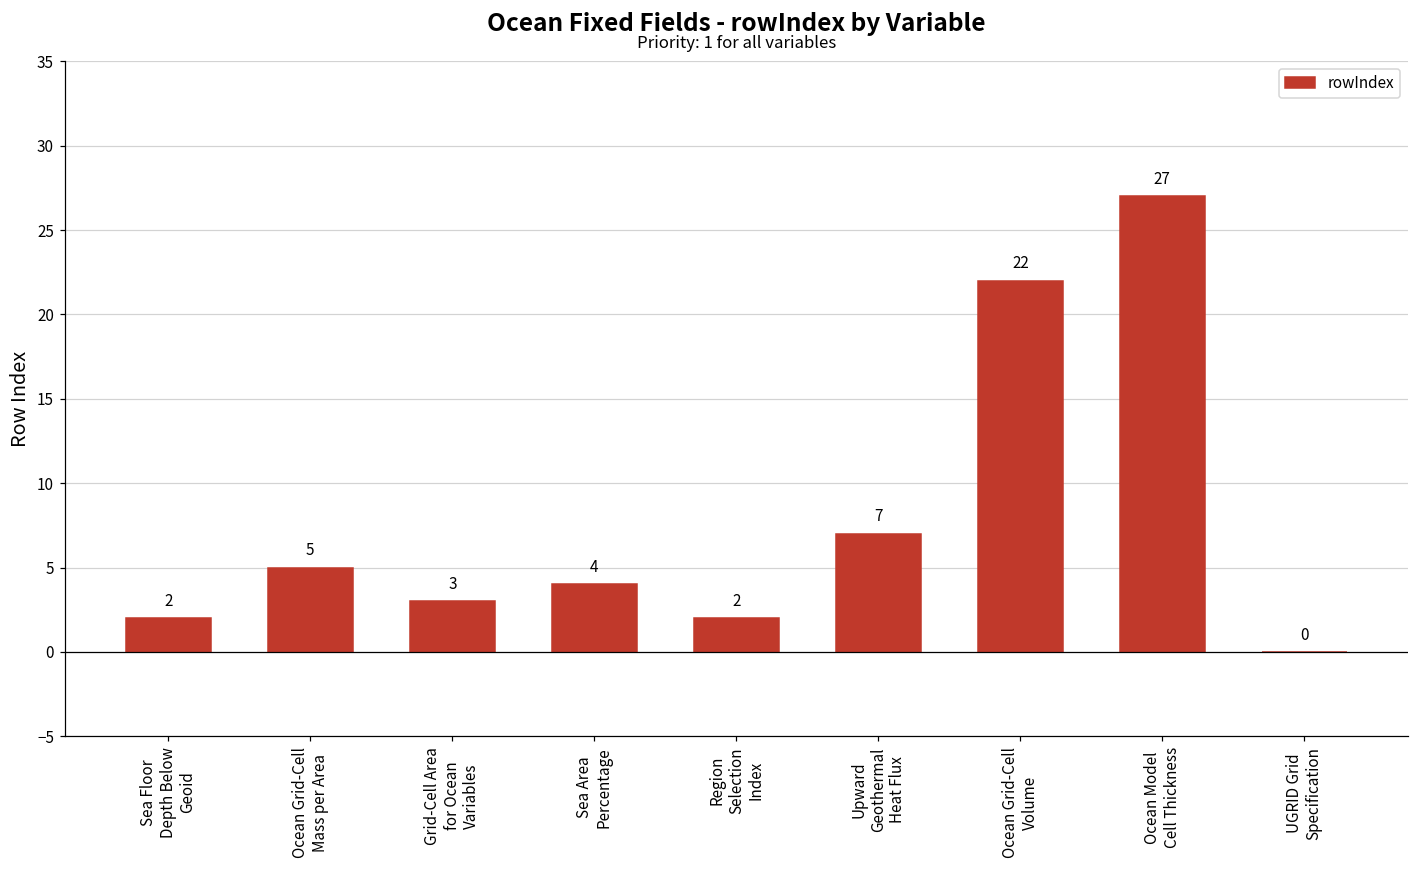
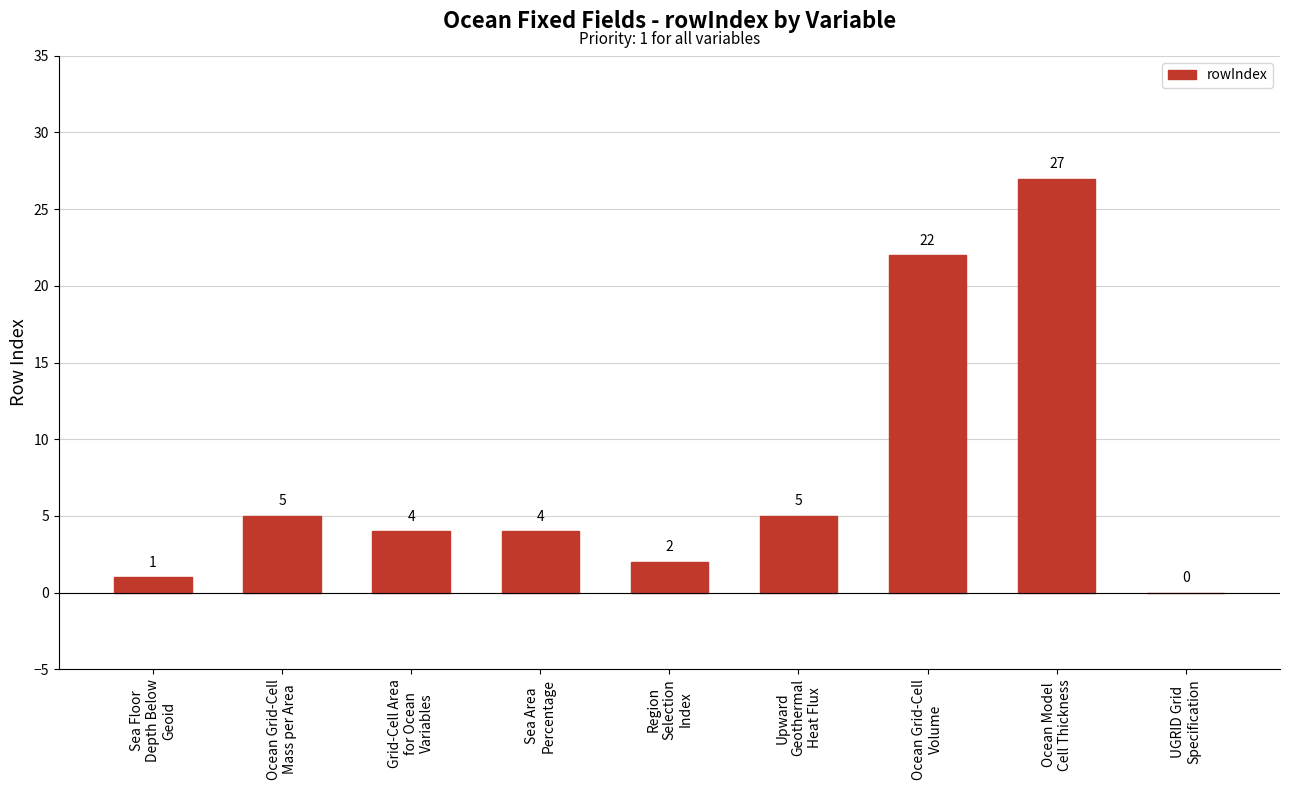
Sea Floor Depth Below Geoid: 2 -> 1
Grid-Cell Area for Ocean Variables: 3 -> 4
Upward Geothermal Heat Flux: 7 -> 5
